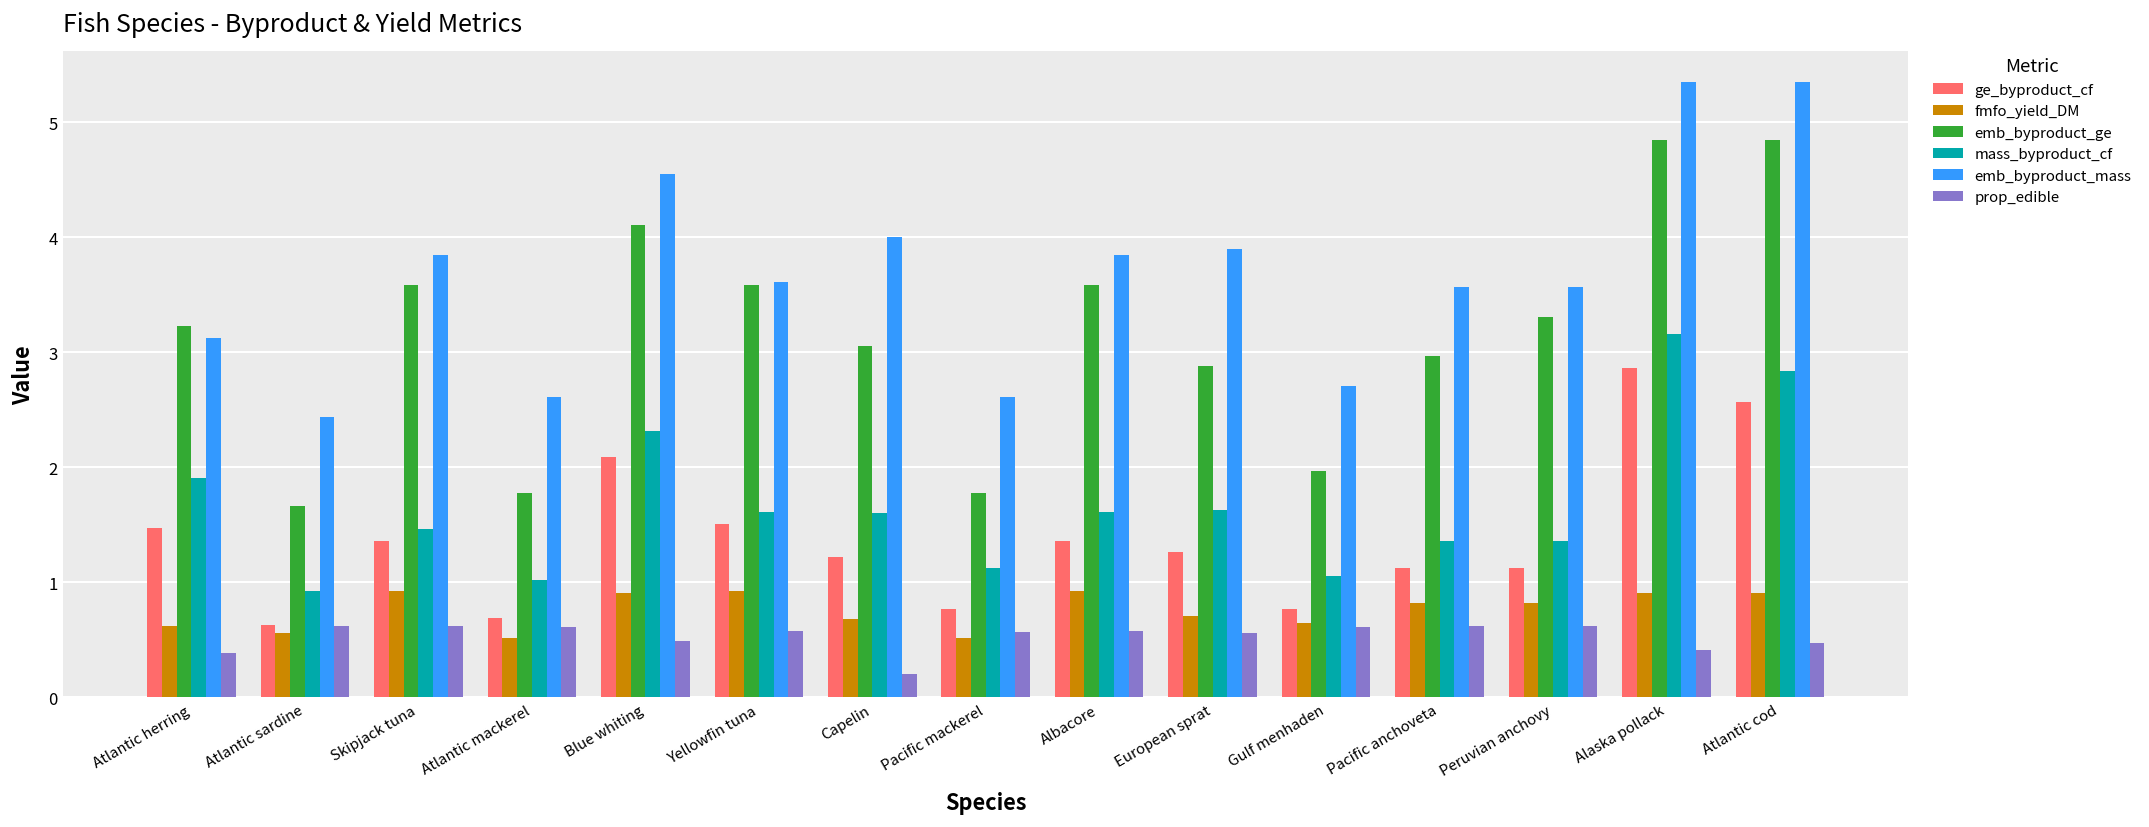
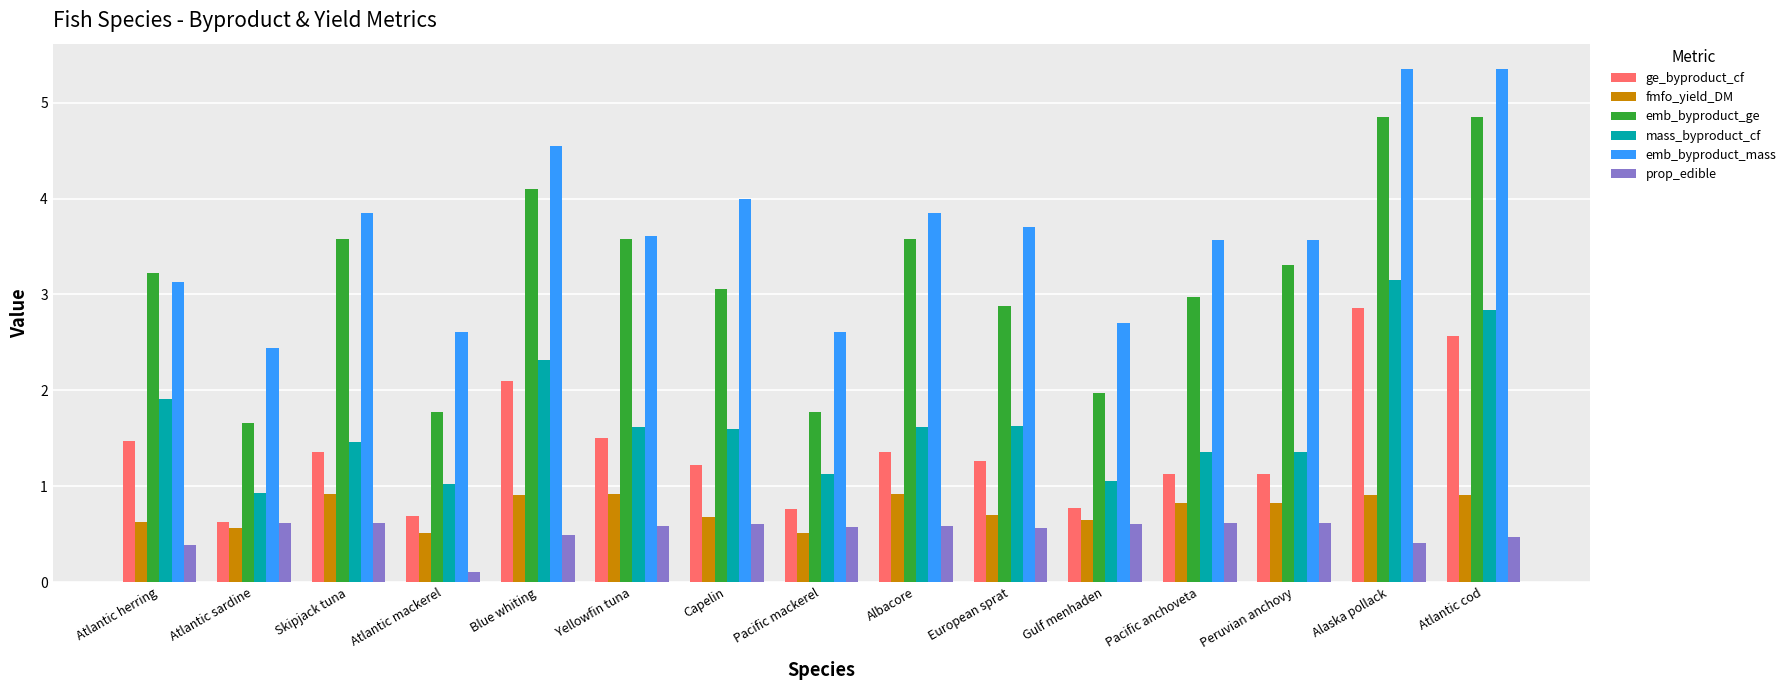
prop_edible, Atlantic mackerel: 0.6 -> 0.1
prop_edible, Capelin: 0.2 -> 0.6
emb_byproduct_mass, European sprat: 3.9 -> 3.7
